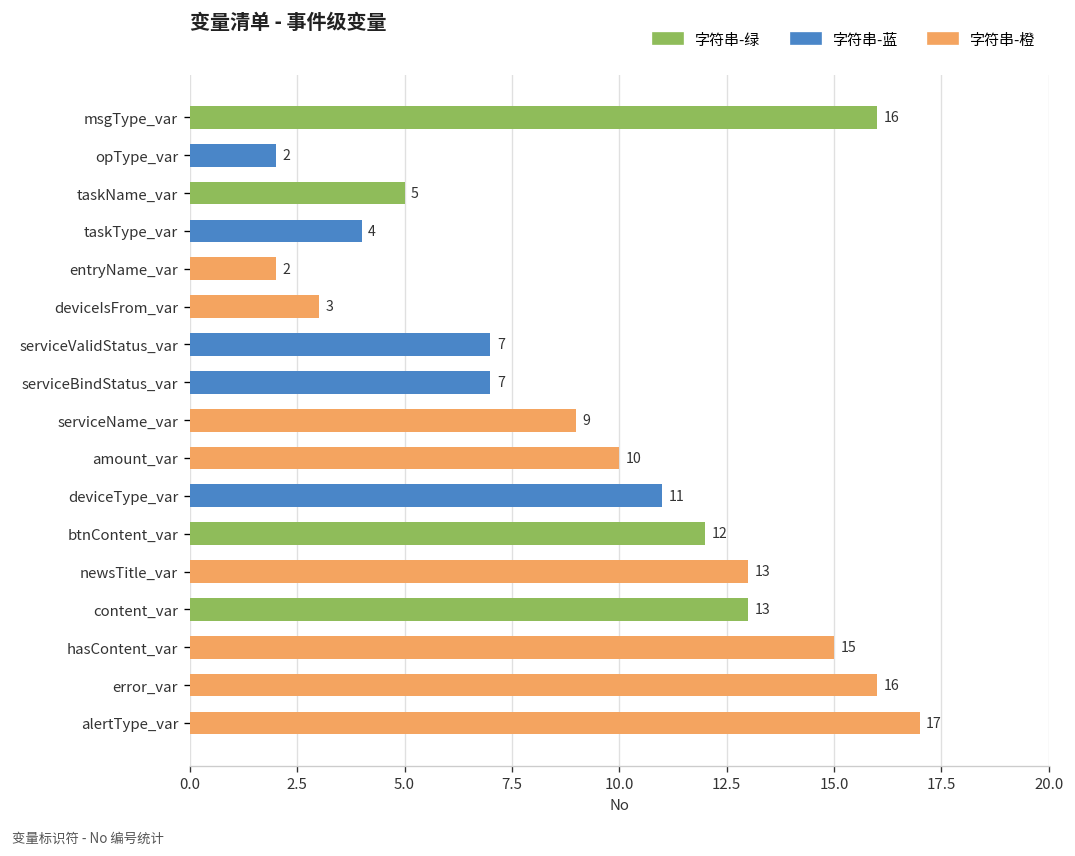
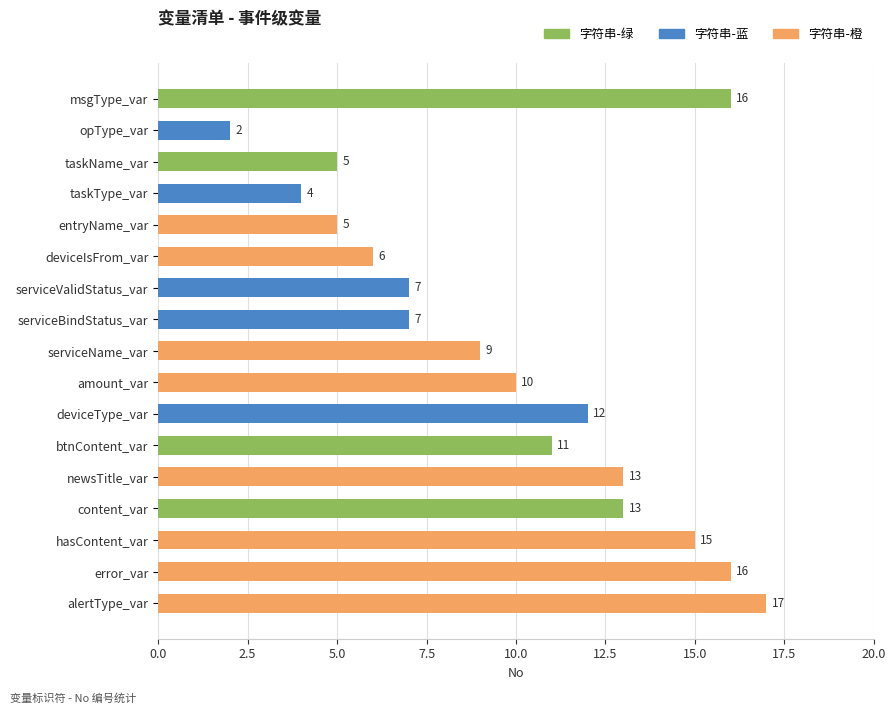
entryName_var: 2 -> 5
deviceIsFrom_var: 3 -> 6
deviceType_var: 11 -> 12
btnContent_var: 12 -> 11
